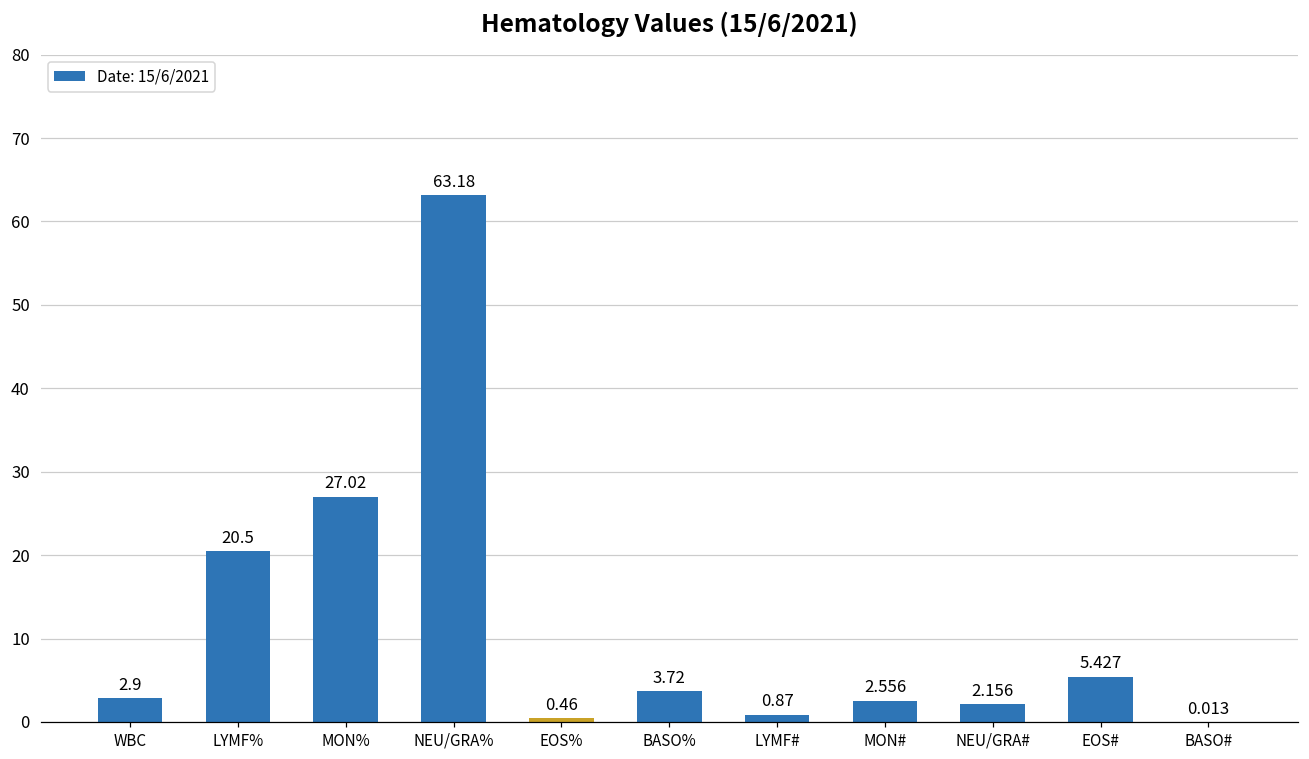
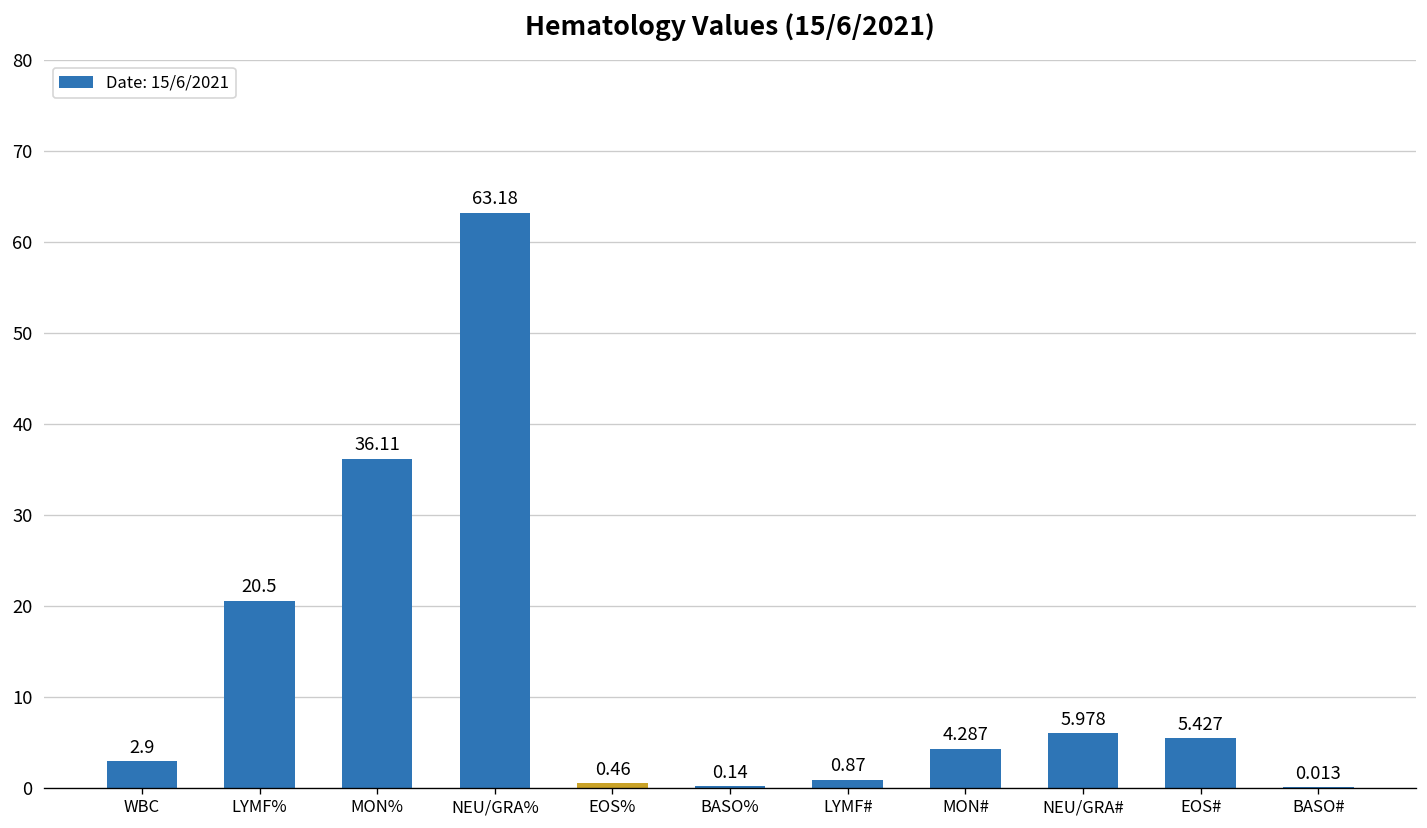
MON%: 27.02 -> 36.11
BASO%: 3.72 -> 0.14
MON#: 2.556 -> 4.287
NEU/GRA#: 2.156 -> 5.978
